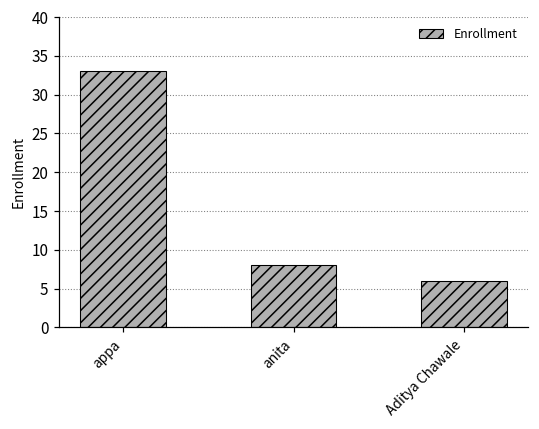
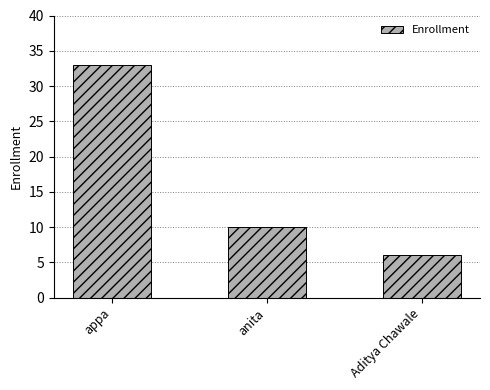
anita: 8 -> 10
